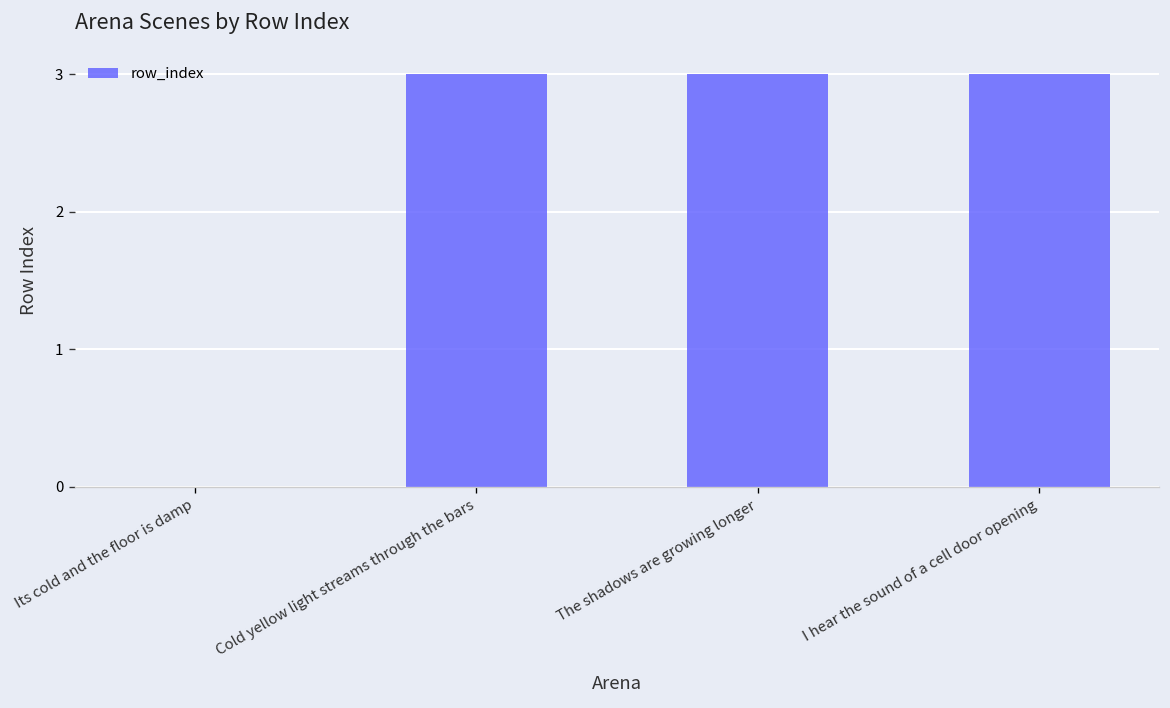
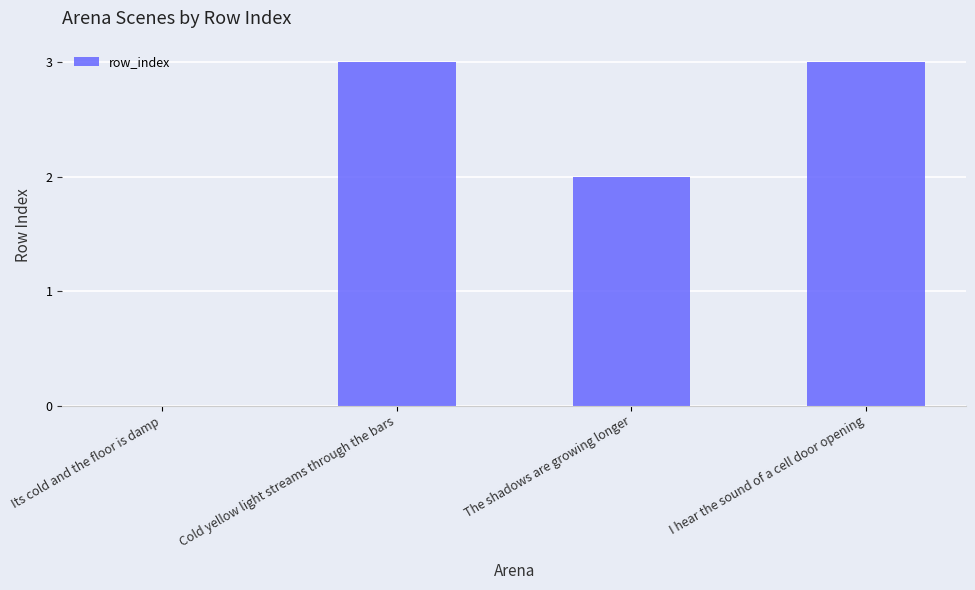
The shadows are growing longer: 3 -> 2
